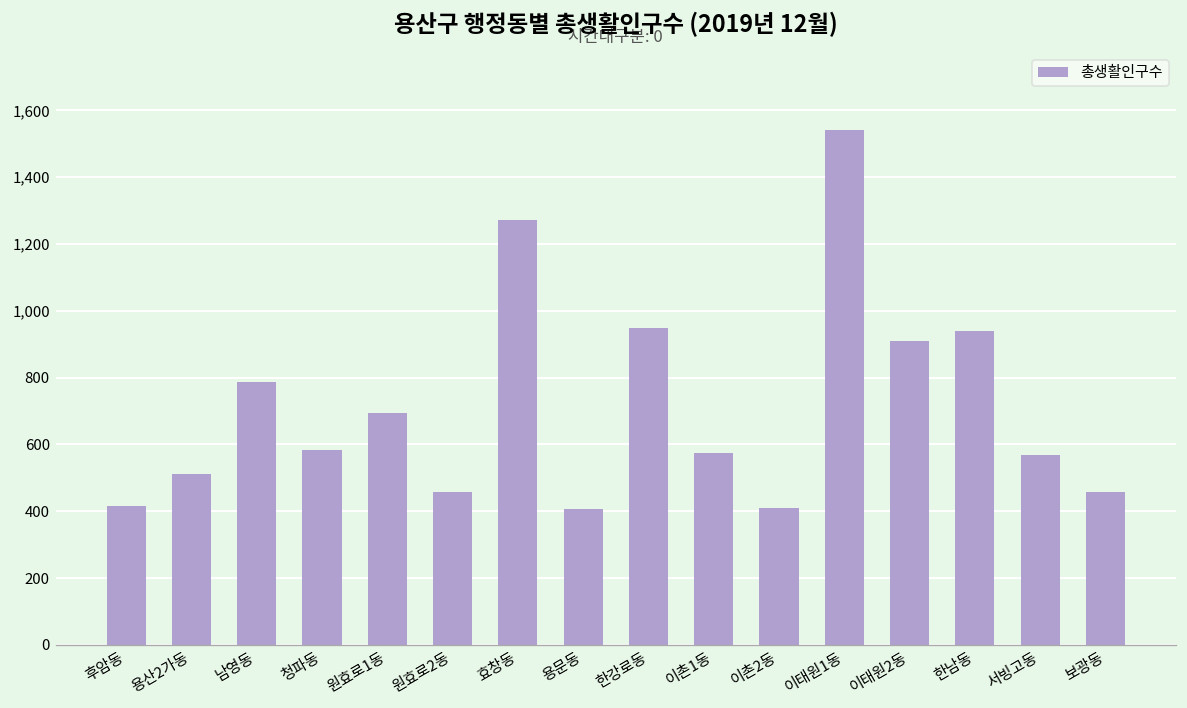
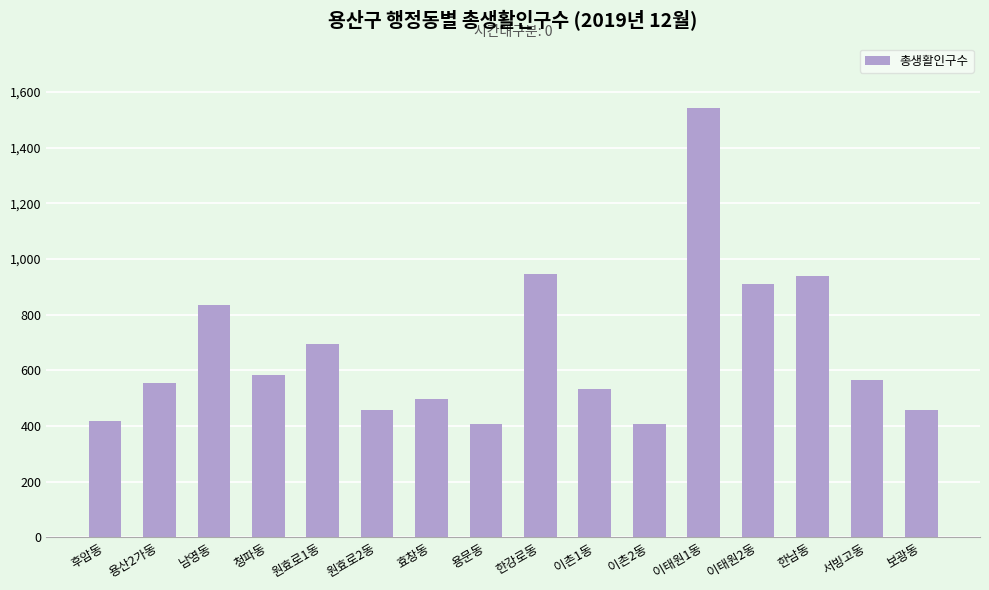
용산2가동: 510 -> 550
남영동: 790 -> 830
효창동: 1,270 -> 500
이촌1동: 570 -> 530
